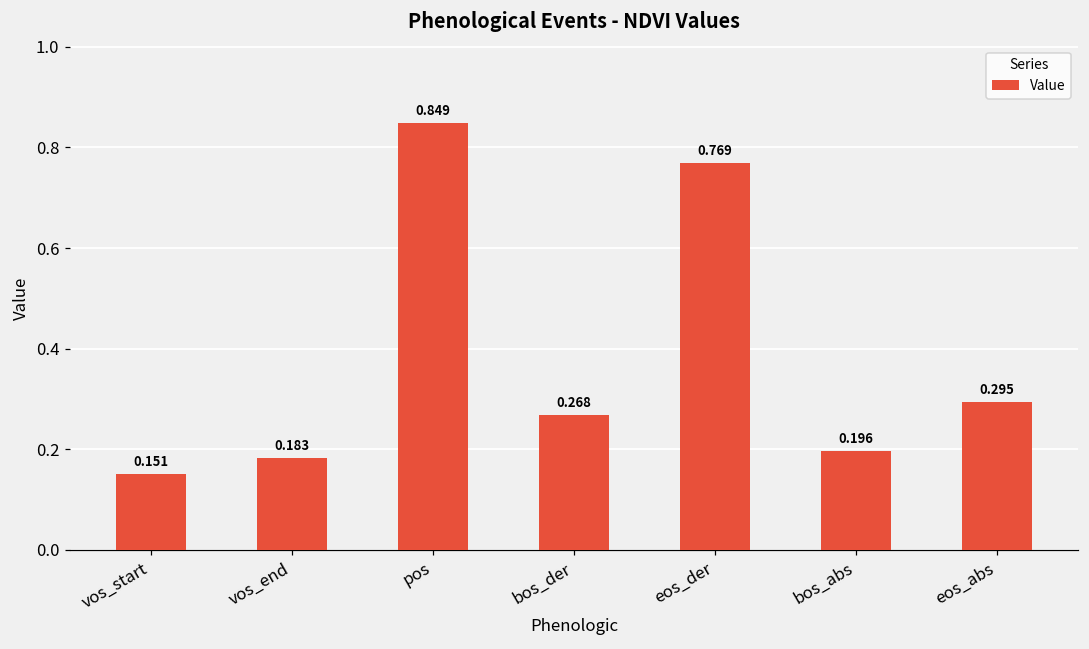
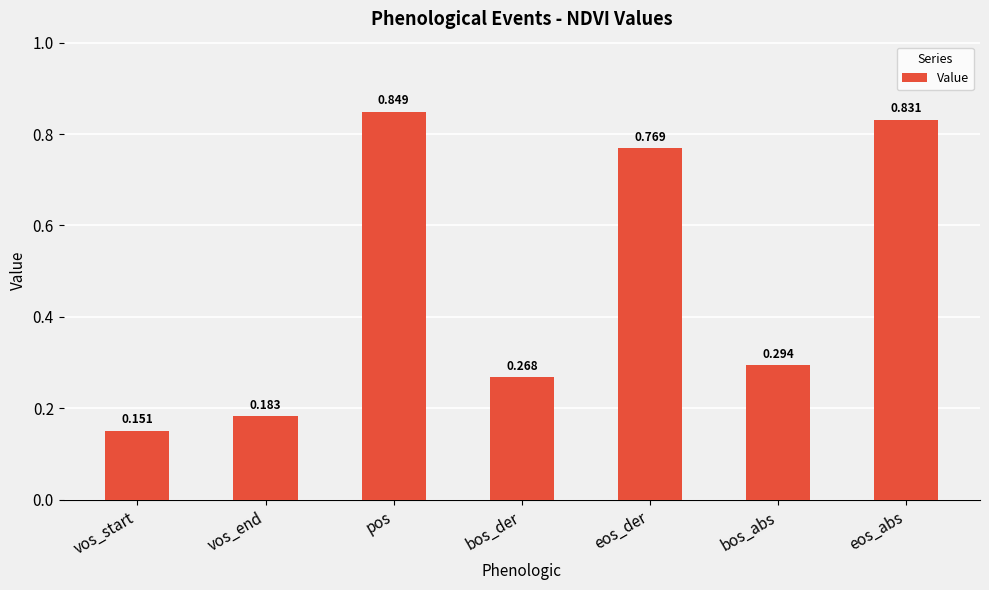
bos_abs: 0.196 -> 0.294
eos_abs: 0.295 -> 0.831
